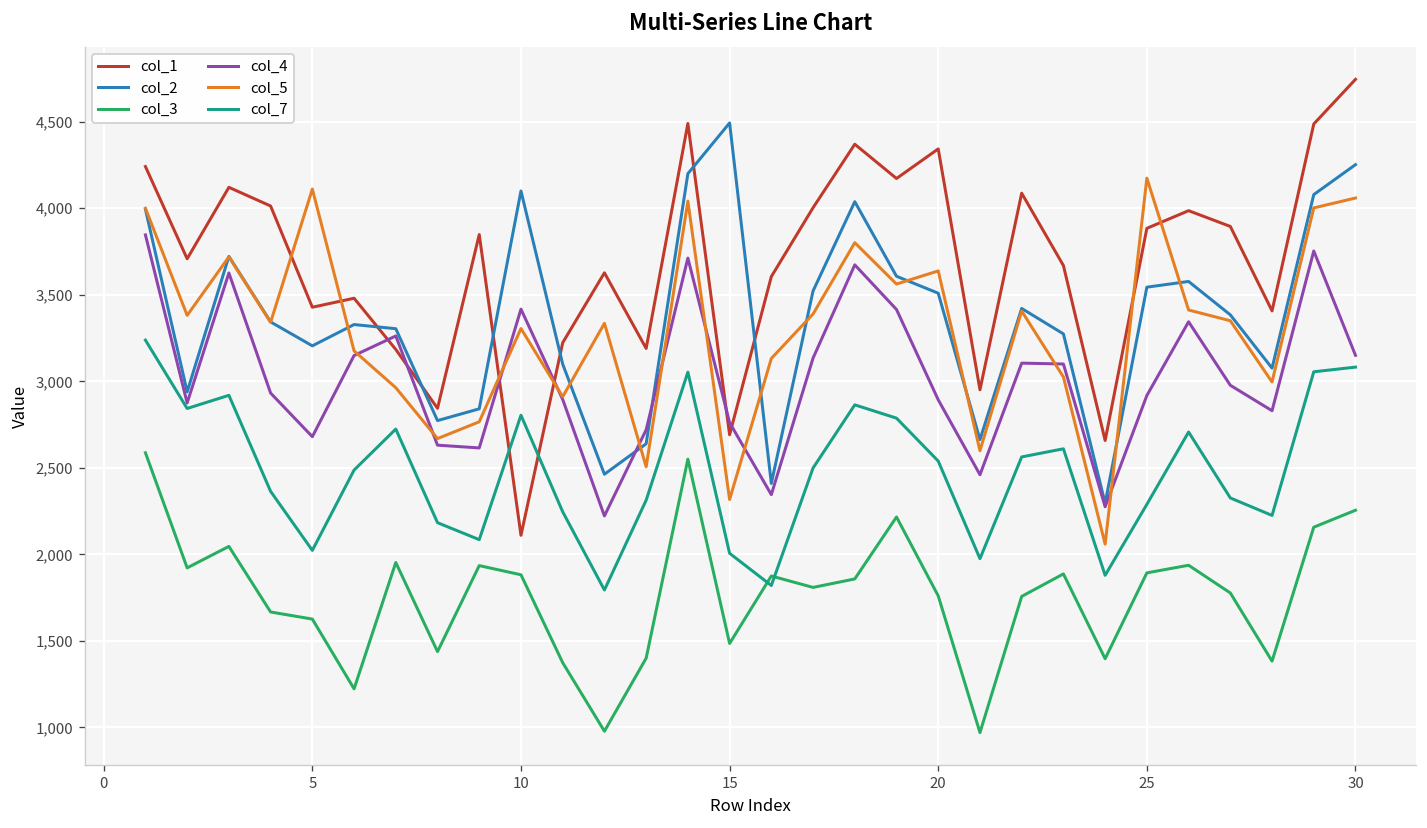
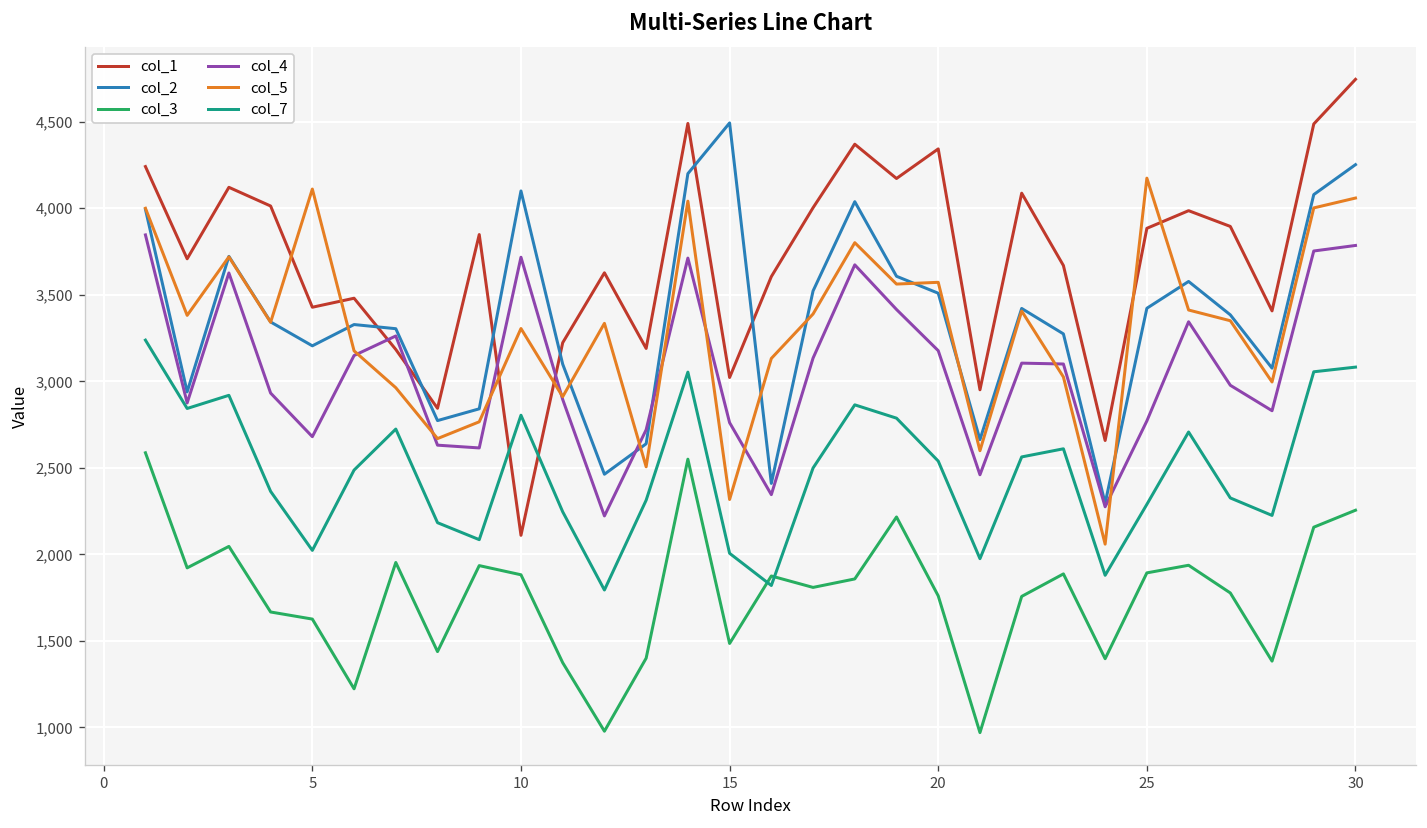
col_4, 10: 3,420 -> 3,720
col_1, 15: 2,690 -> 3,020
col_4, 20: 2,890 -> 3,180
col_5, 20: 3,640 -> 3,570
col_2, 25: 3,540 -> 3,420
col_4, 25: 2,920 -> 2,770
col_4, 30: 3,150 -> 3,790
